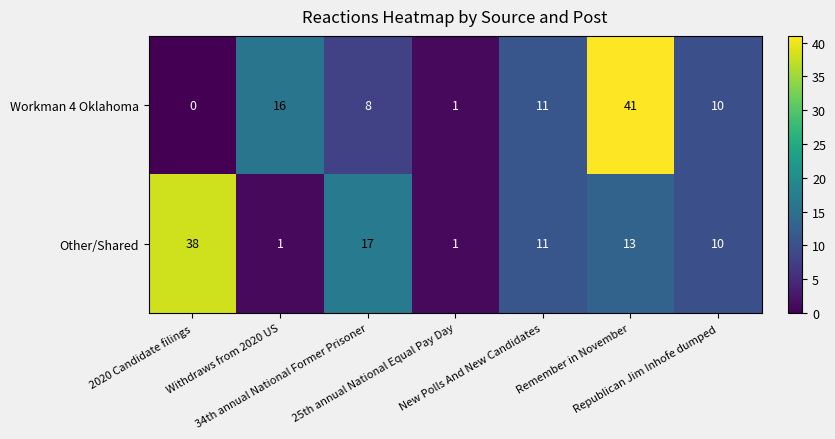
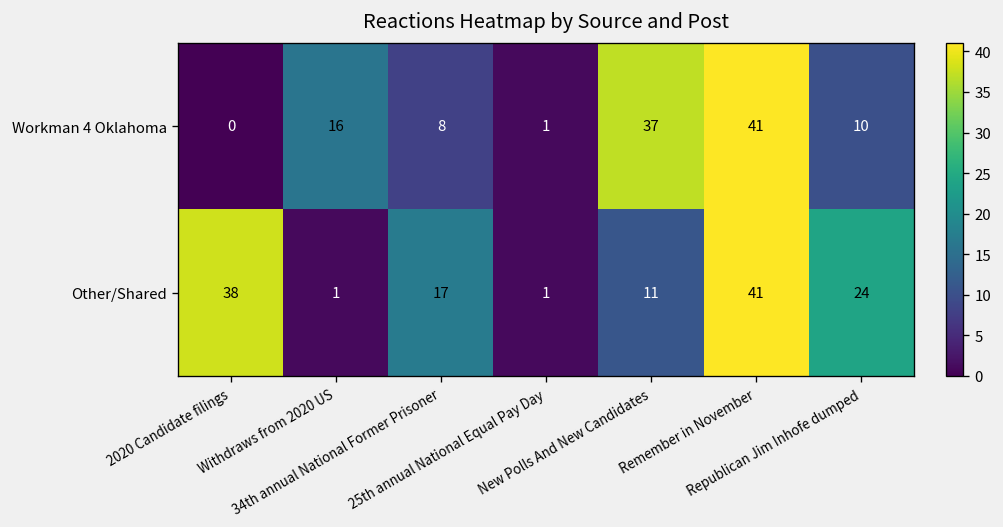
Workman 4 Oklahoma, New Polls And New Candidates: 11 -> 37
Other/Shared, Remember in November: 13 -> 41
Other/Shared, Republican Jim Inhofe dumped: 10 -> 24
